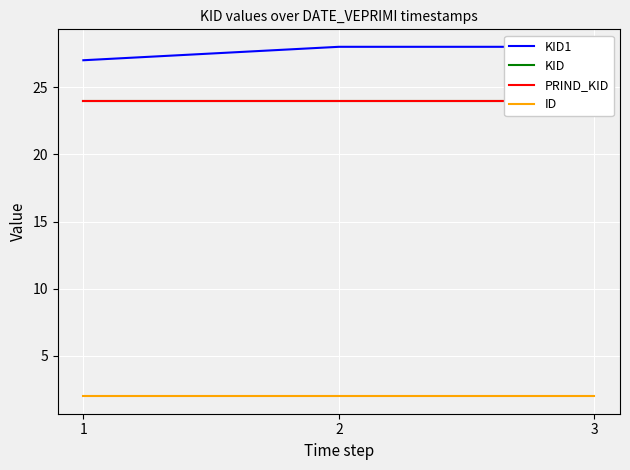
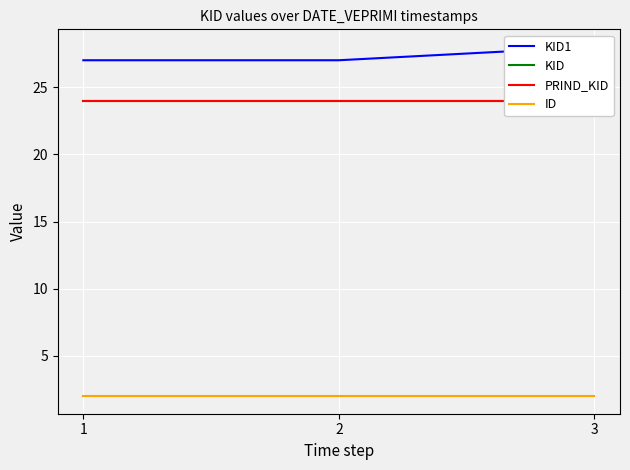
KID1, 2: 28 -> 27
